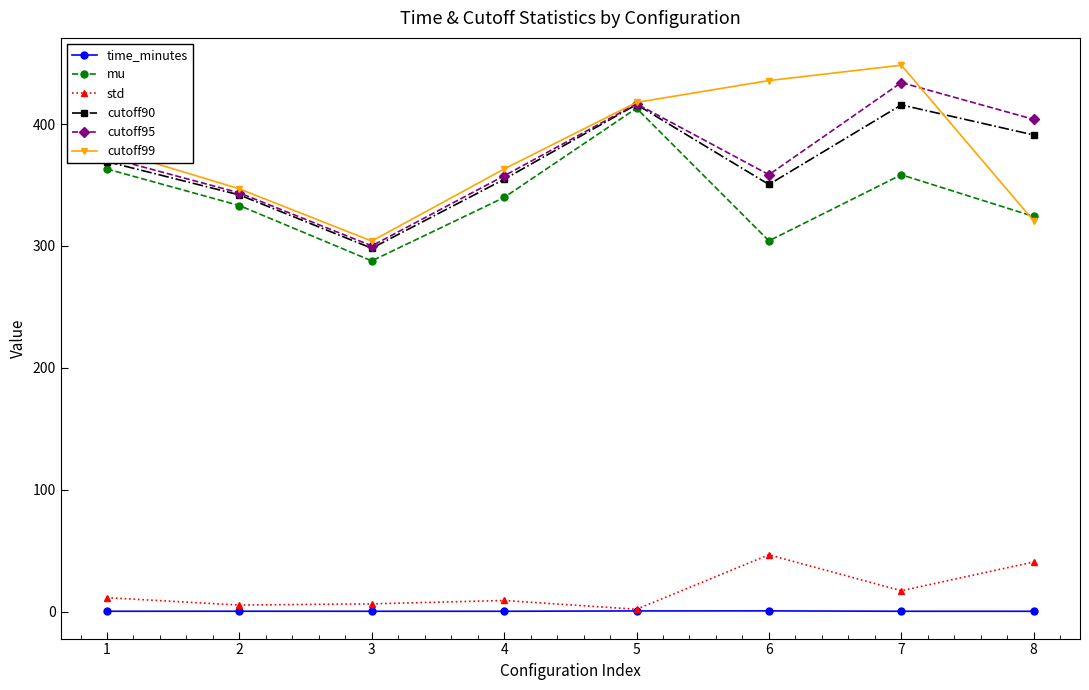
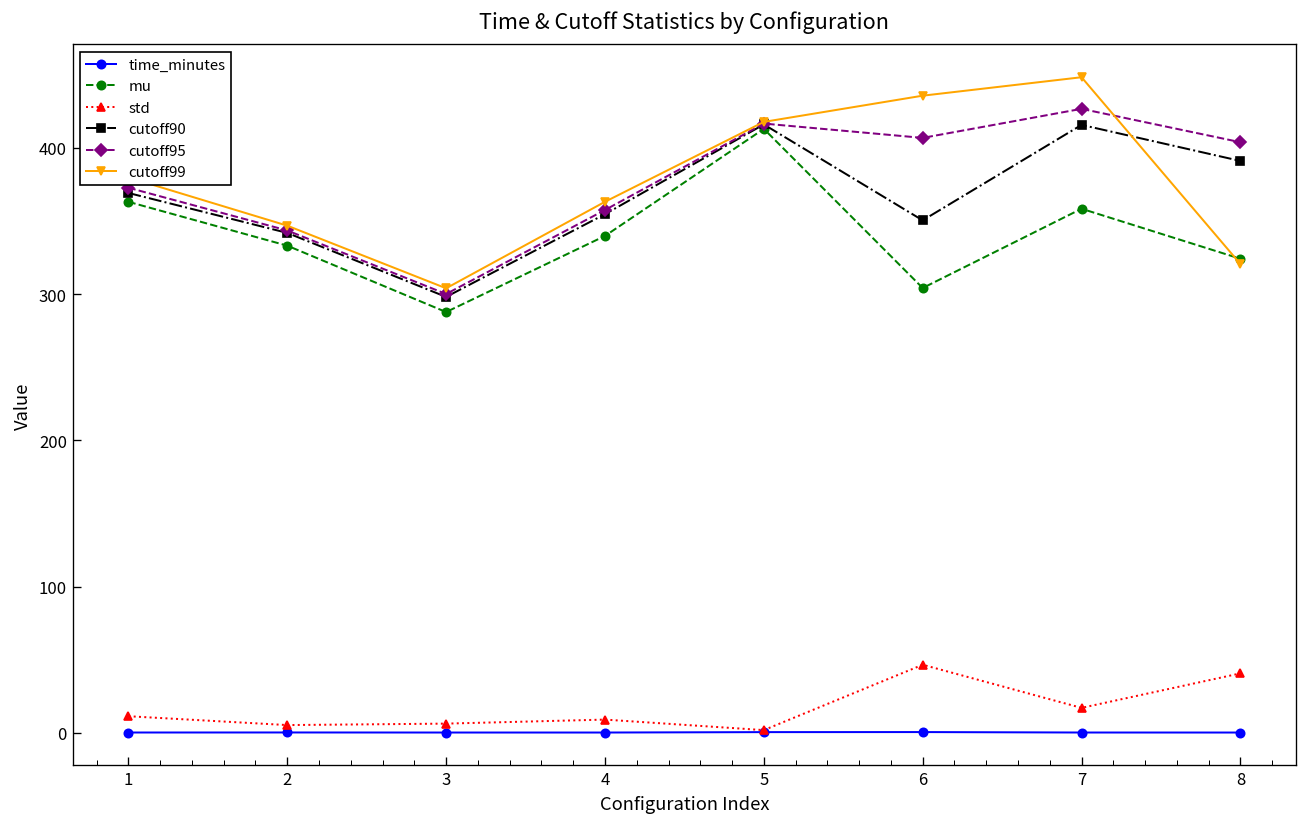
cutoff95, 6: 358 -> 407
cutoff95, 7: 434 -> 427
